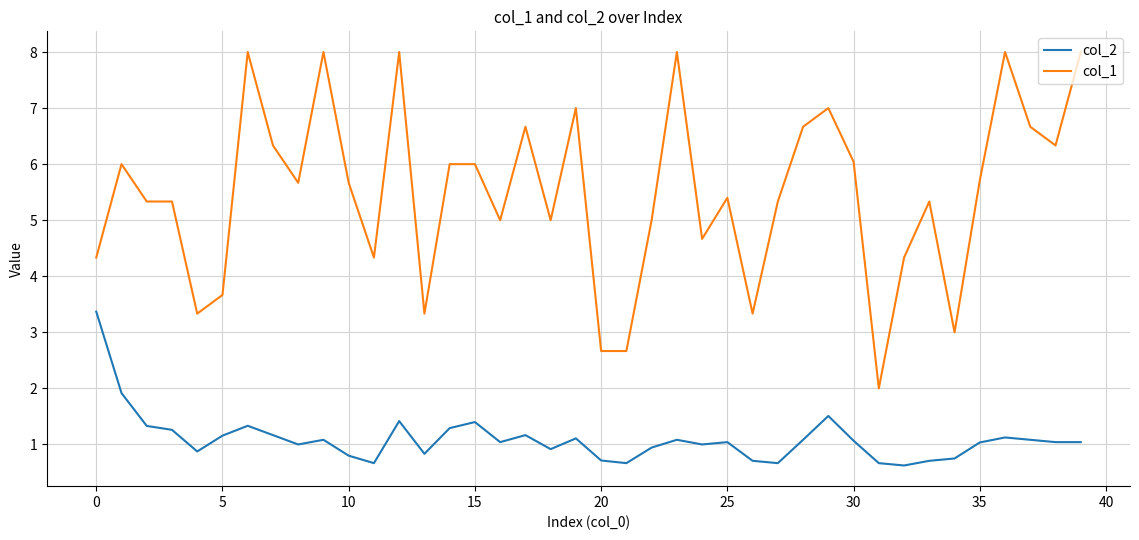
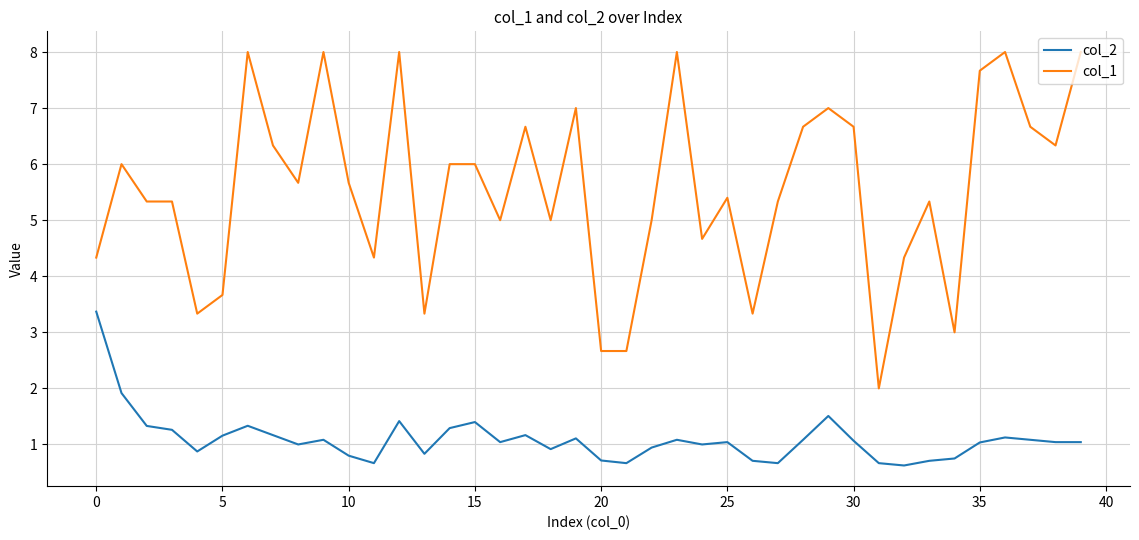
col_1, 30: 6.0 -> 6.7
col_1, 35: 5.7 -> 7.7
